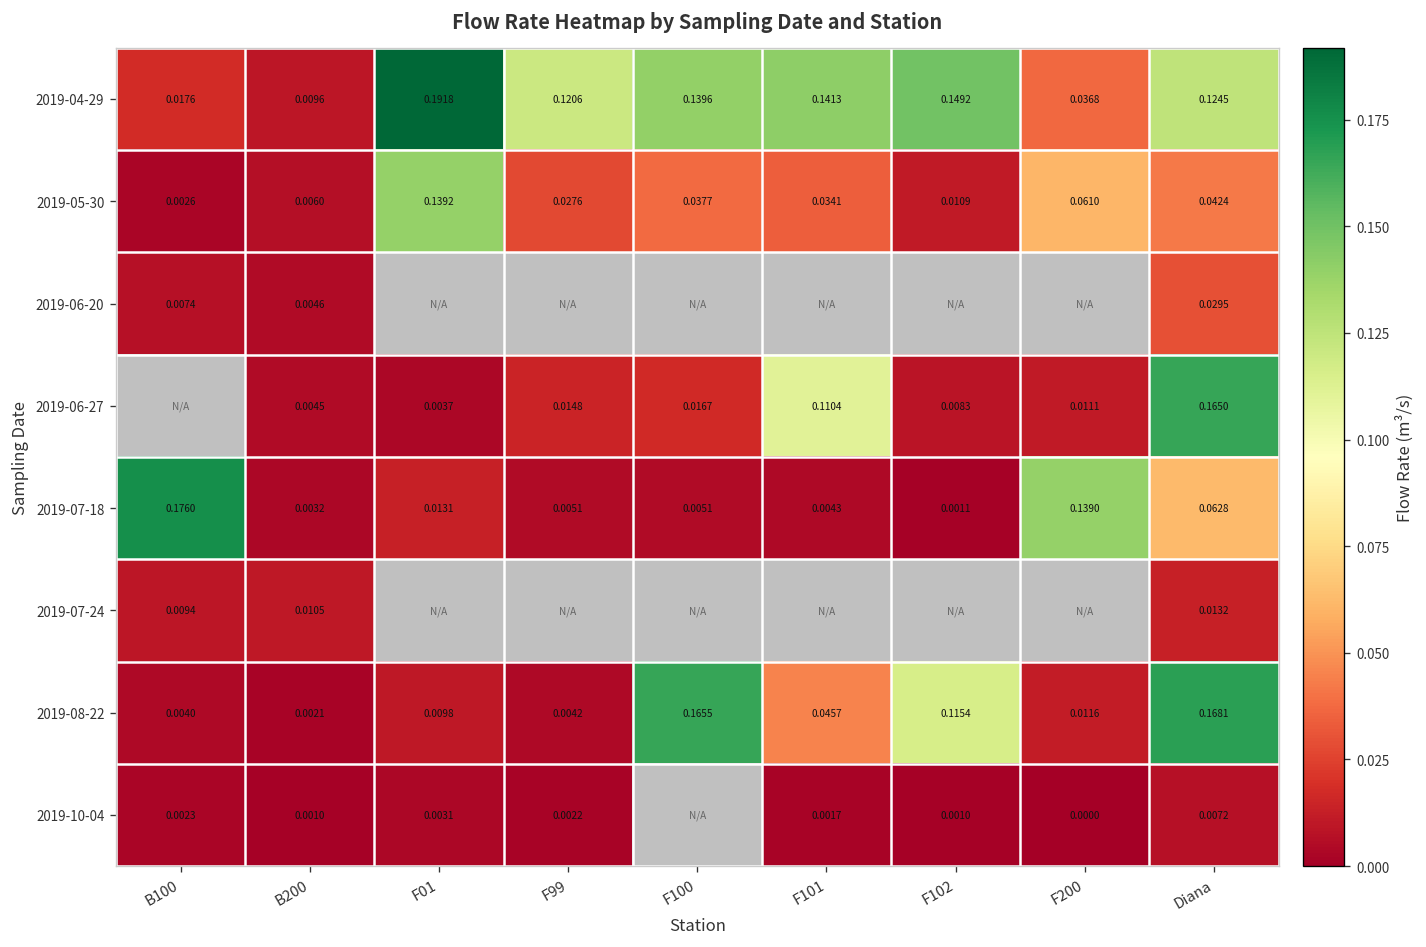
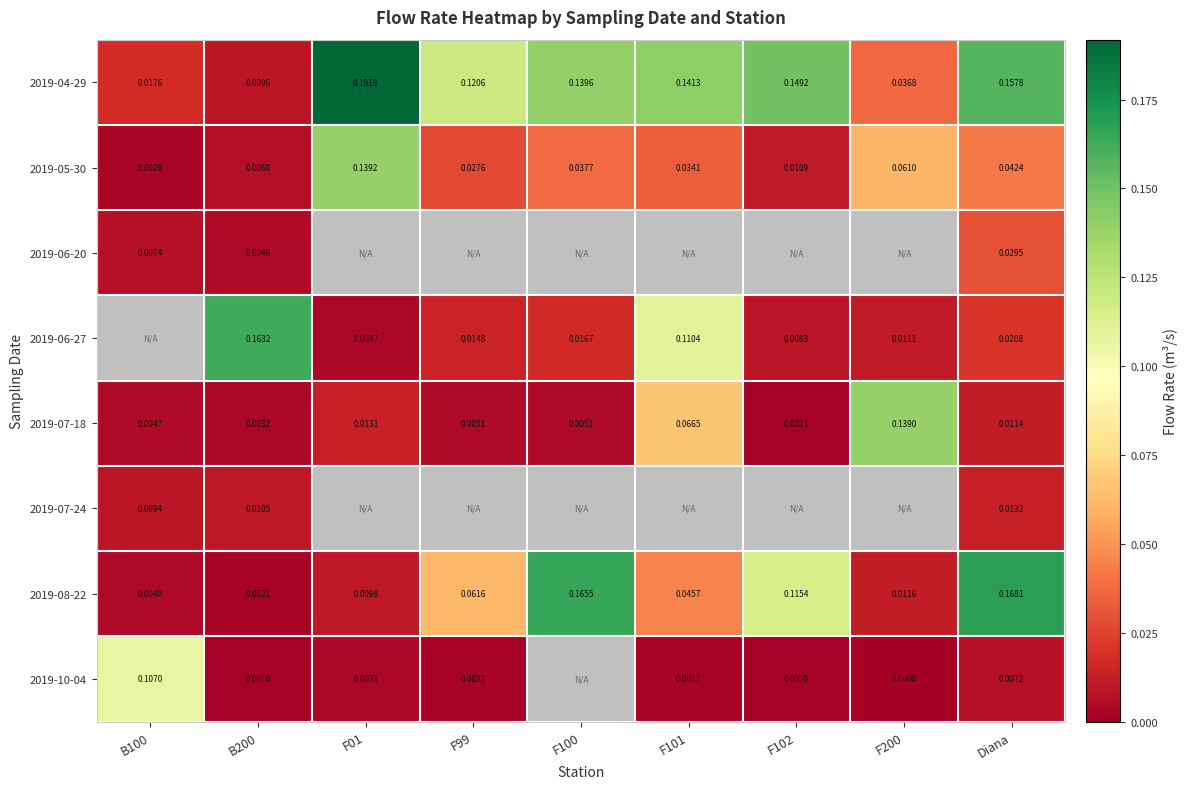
2019-04-29, Diana: 0.1245 -> 0.1578
2019-06-27, B200: 0.0045 -> 0.1632
2019-06-27, Diana: 0.1650 -> 0.0208
2019-07-18, B100: 0.1760 -> 0.0047
2019-07-18, F101: 0.0043 -> 0.0665
2019-07-18, Diana: 0.0628 -> 0.0114
2019-08-22, F99: 0.0042 -> 0.0616
2019-10-04, B100: 0.0023 -> 0.1070
